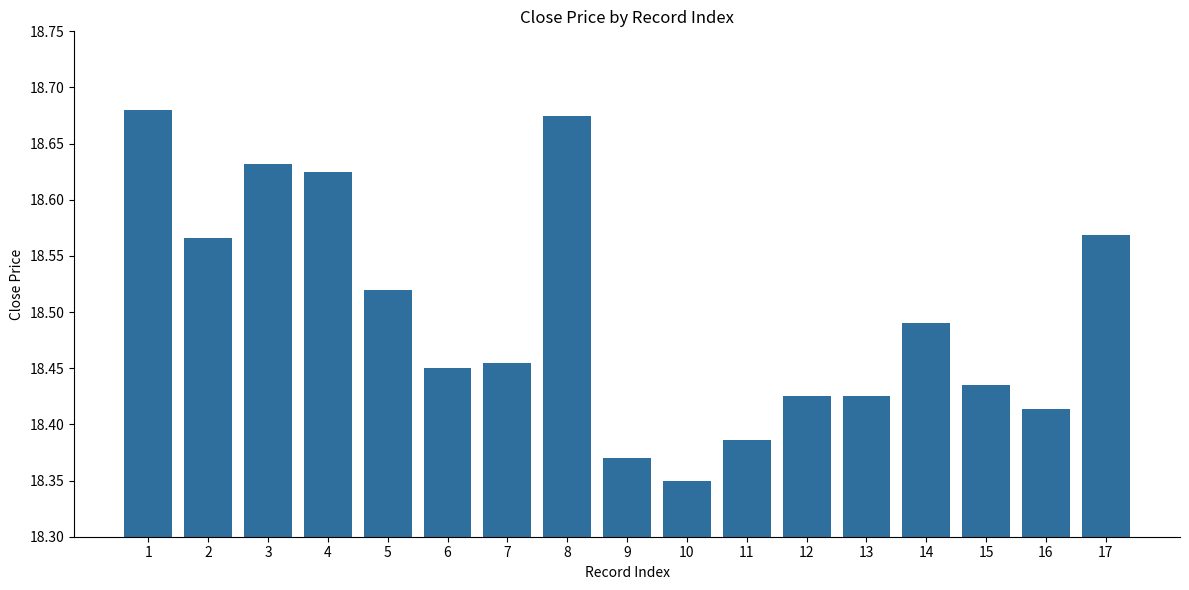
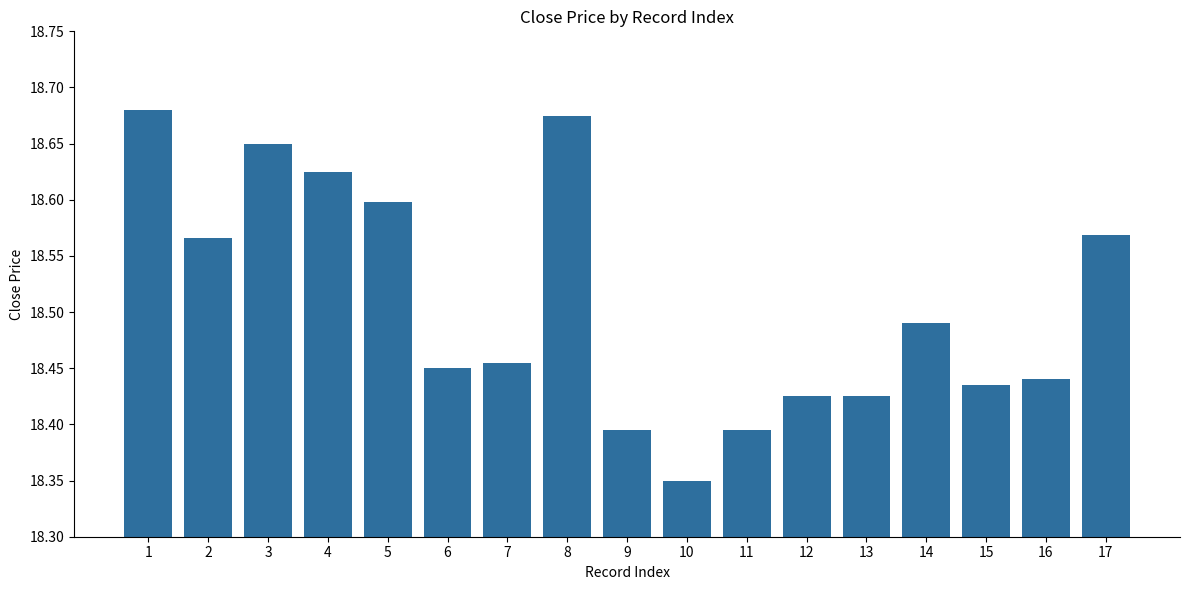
3: 18.632 -> 18.650
5: 18.520 -> 18.598
9: 18.370 -> 18.395
11: 18.386 -> 18.395
16: 18.414 -> 18.440
